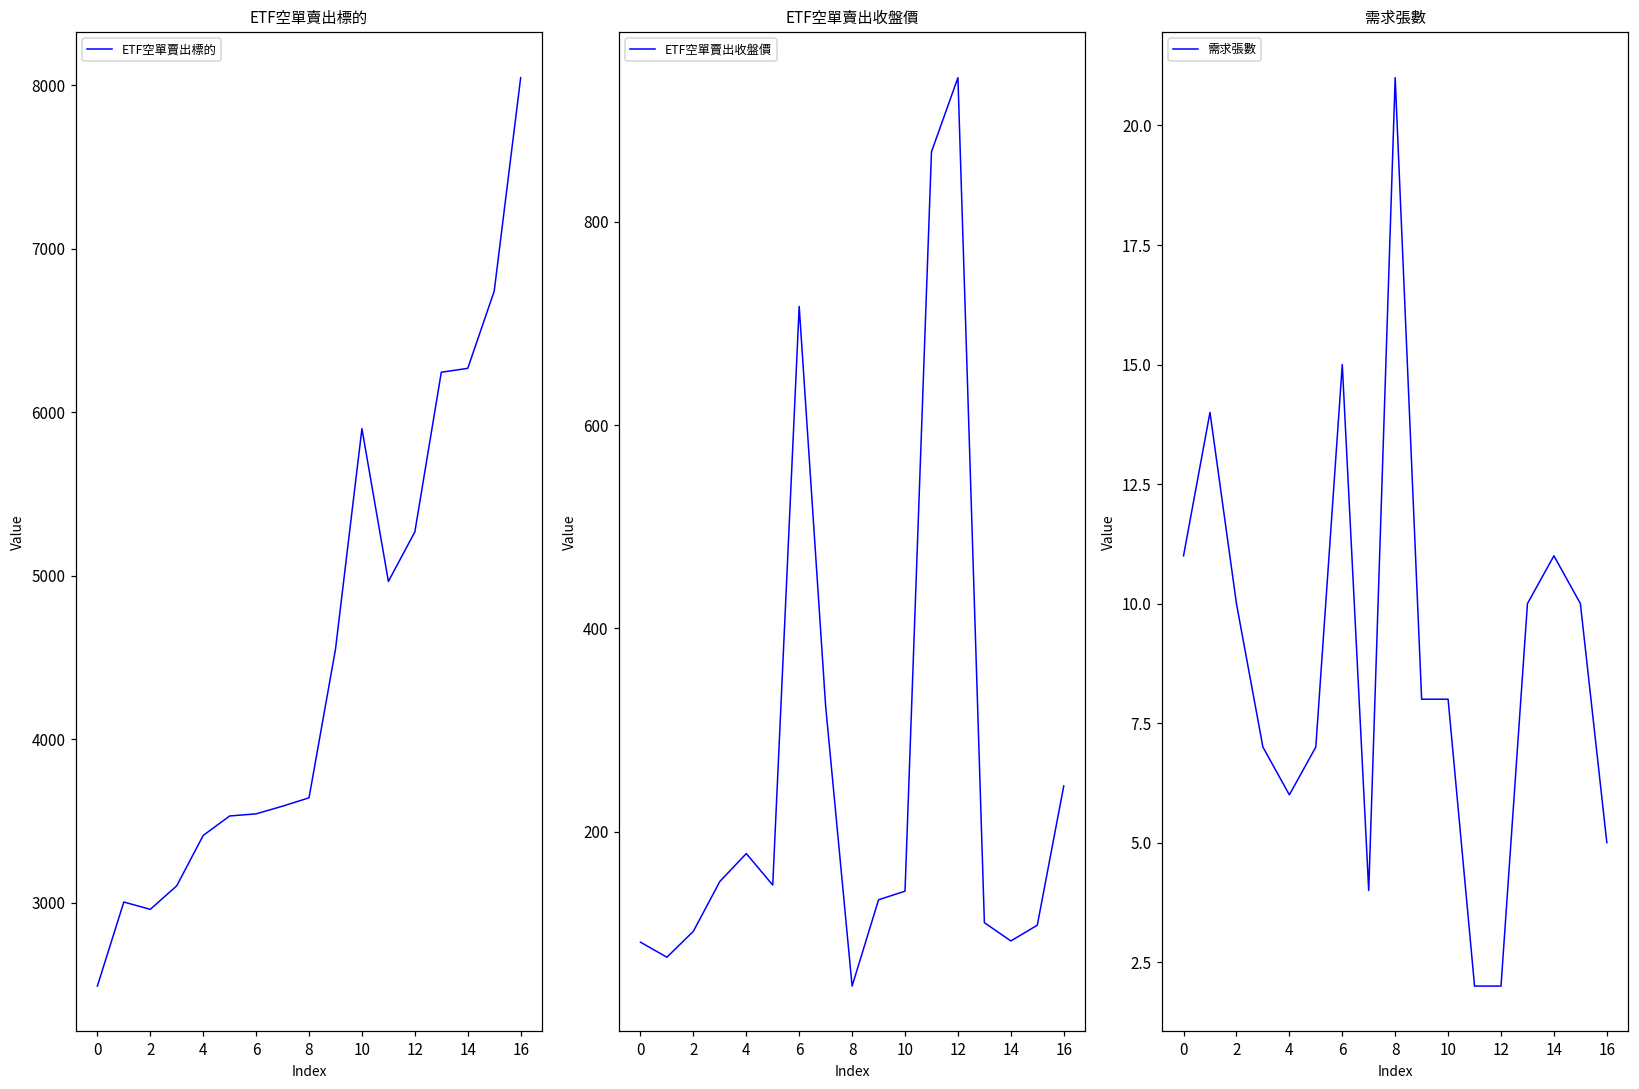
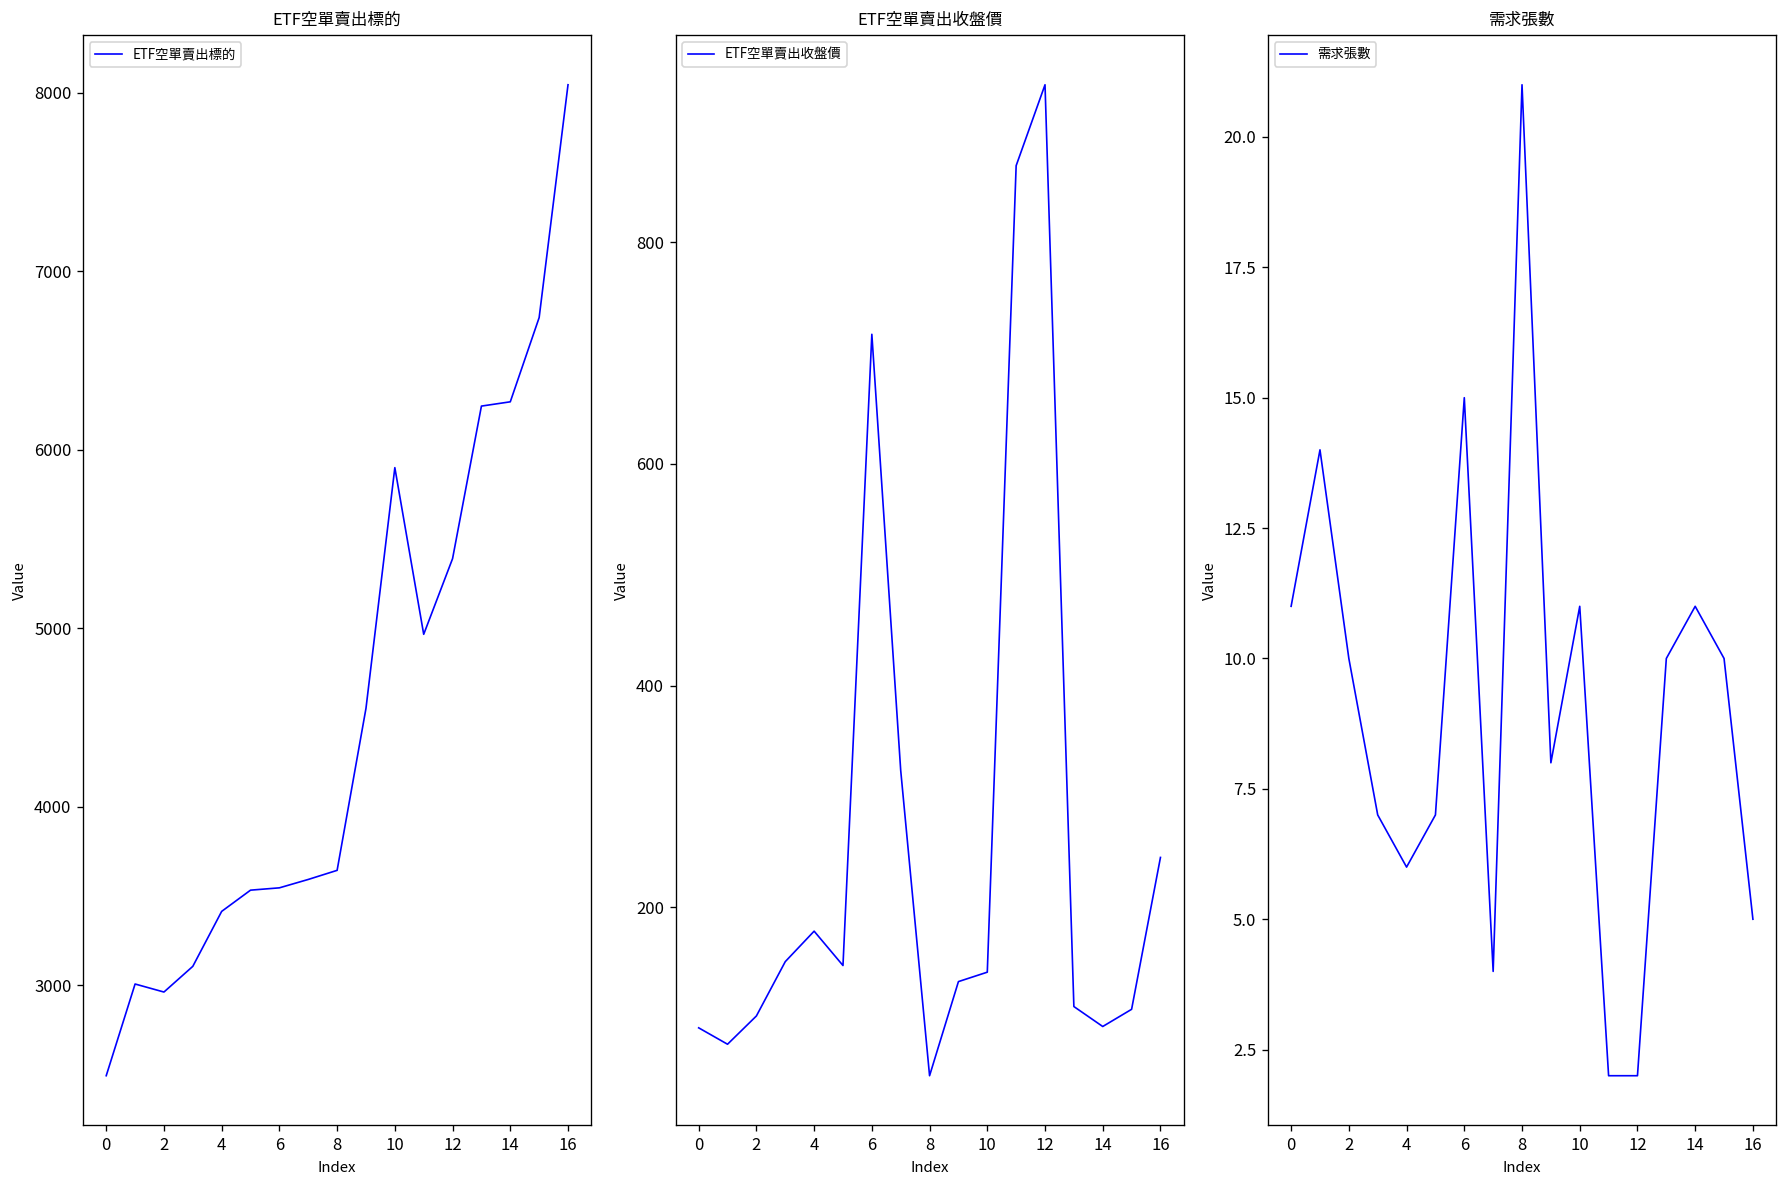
ETF空單賣出標的, 12: 5270 -> 5390
需求張數, 10: 8 -> 11
